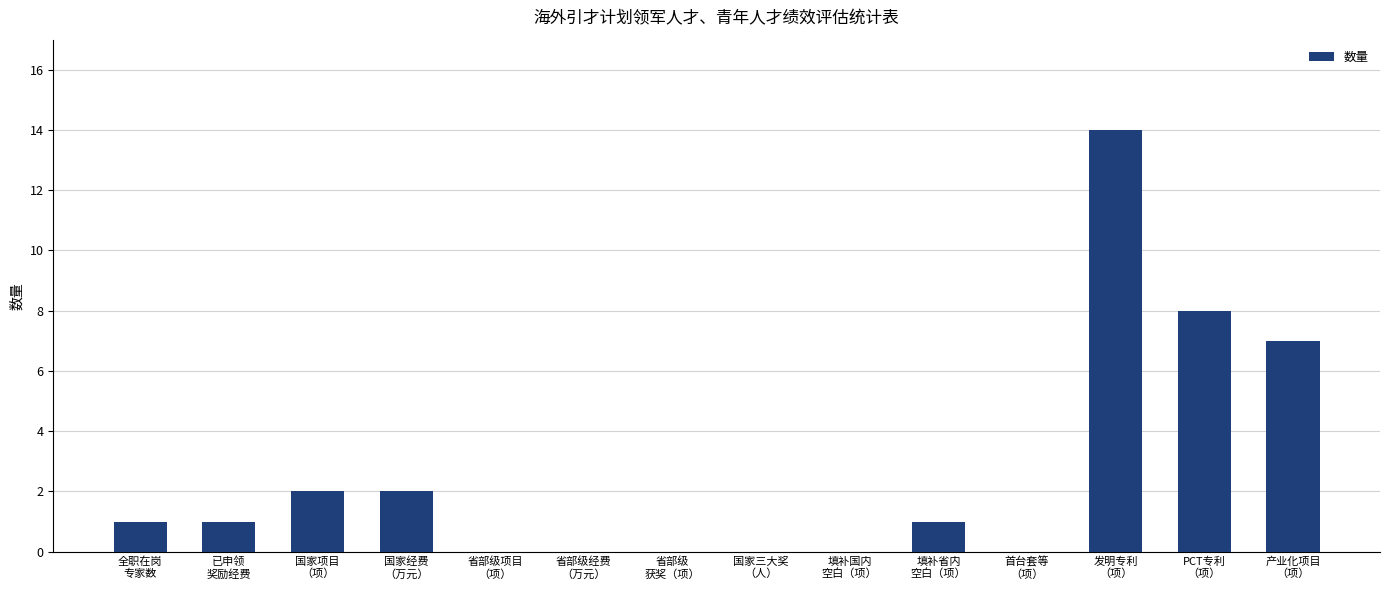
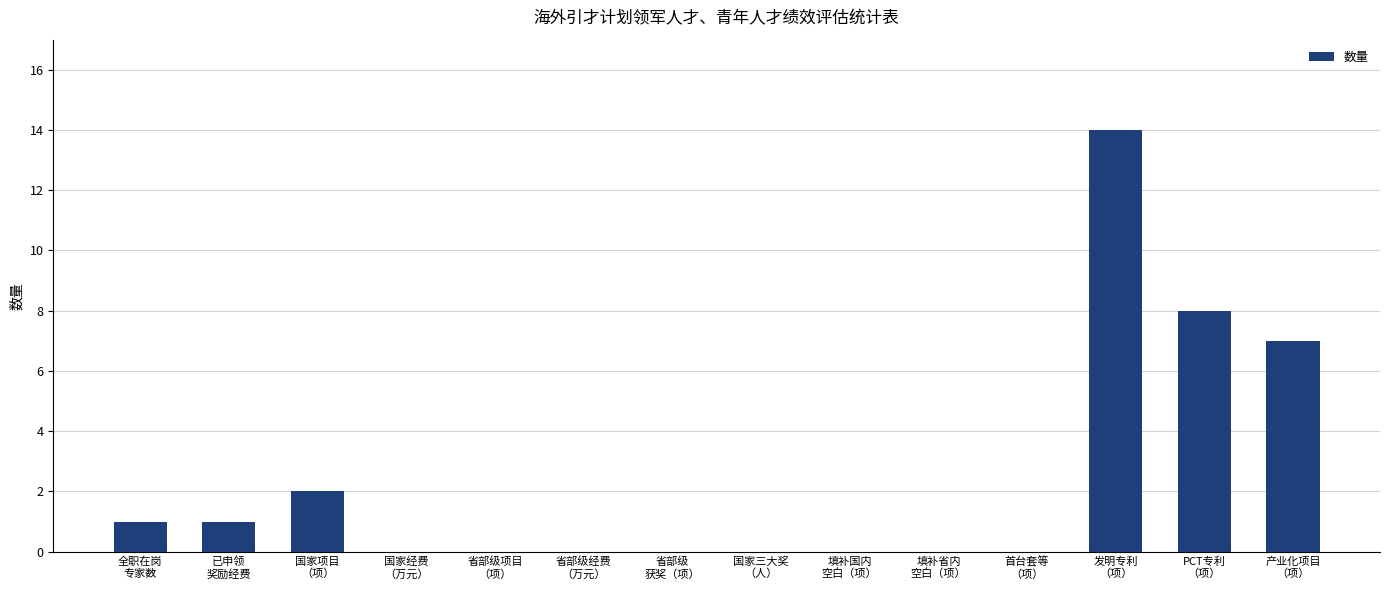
国家经费 （万元）: 2 -> 0
填补省内 空白（项）: 1 -> 0
